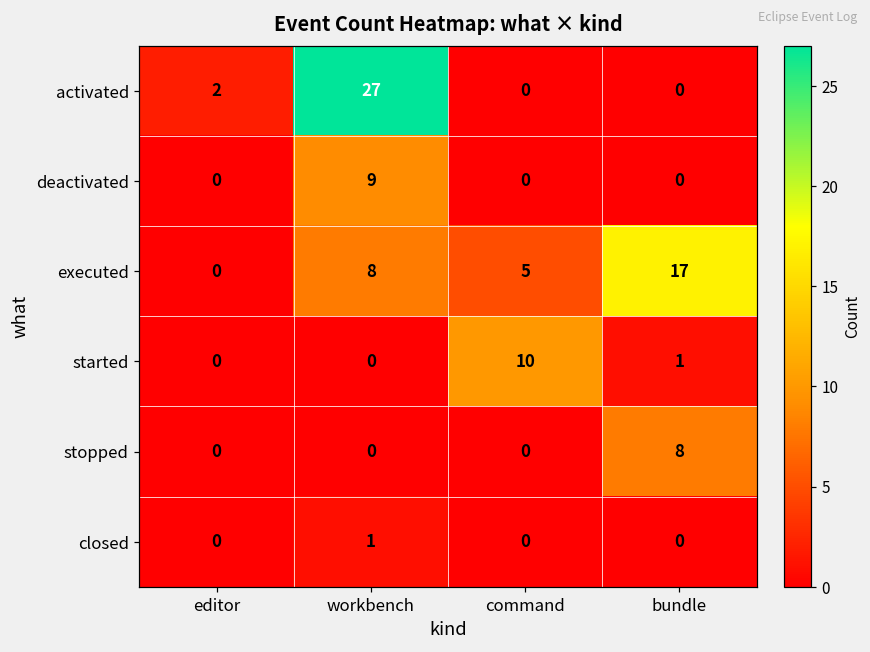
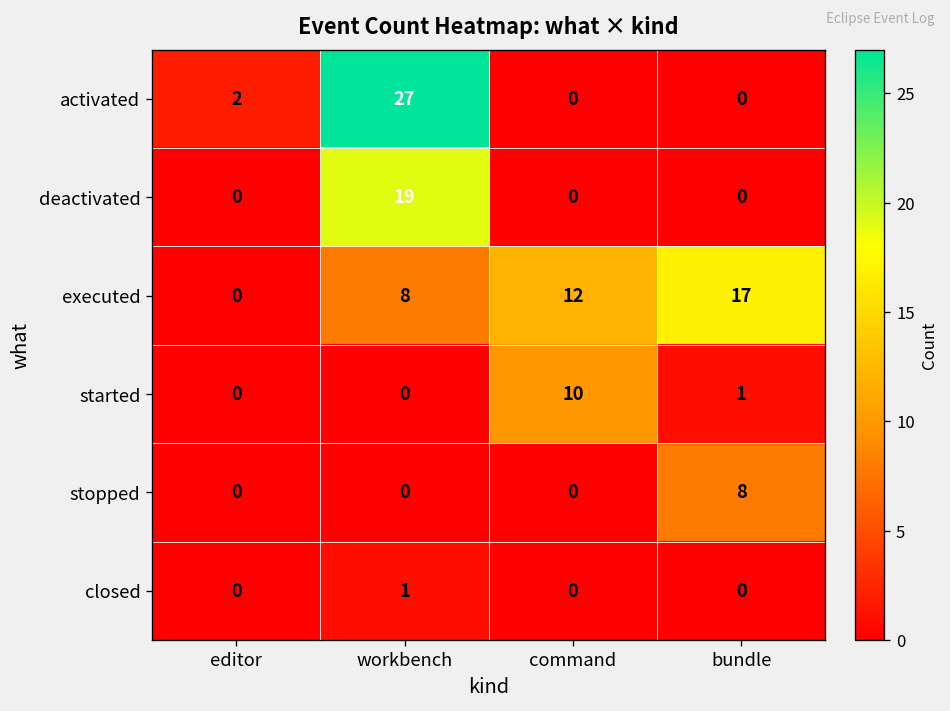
deactivated, workbench: 9 -> 19
executed, command: 5 -> 12
